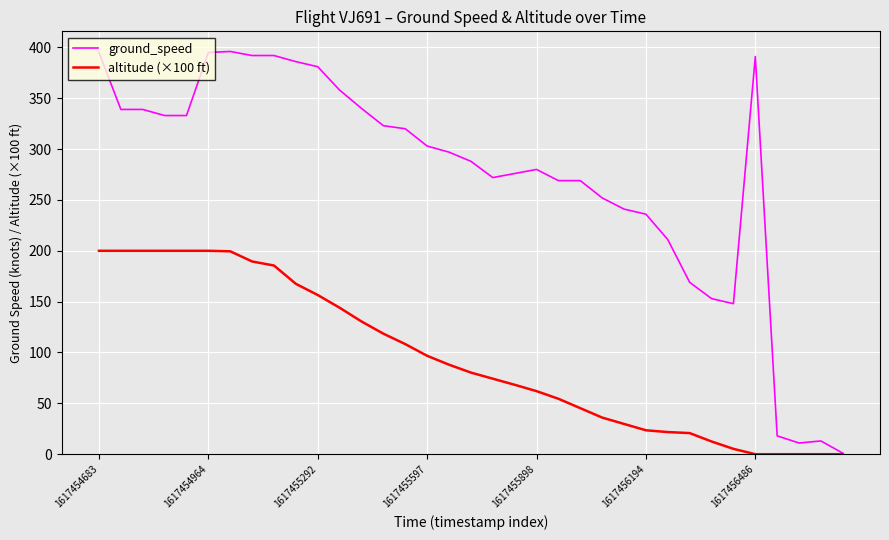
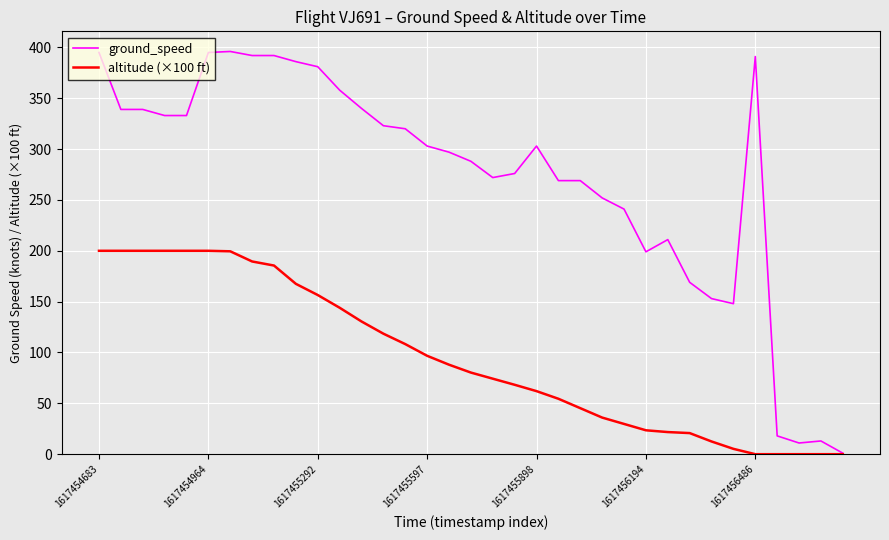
ground_speed, 1617455898: 280 -> 303
ground_speed, 1617456194: 236 -> 199
